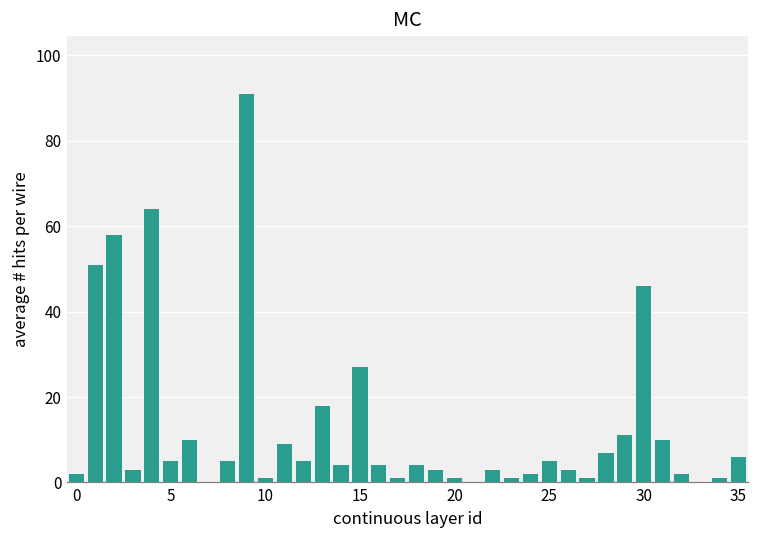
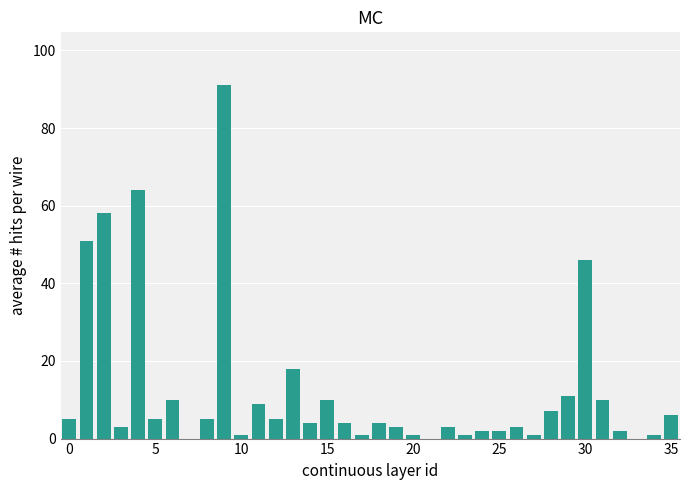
0: 2 -> 5
15: 27 -> 10
25: 5 -> 2
